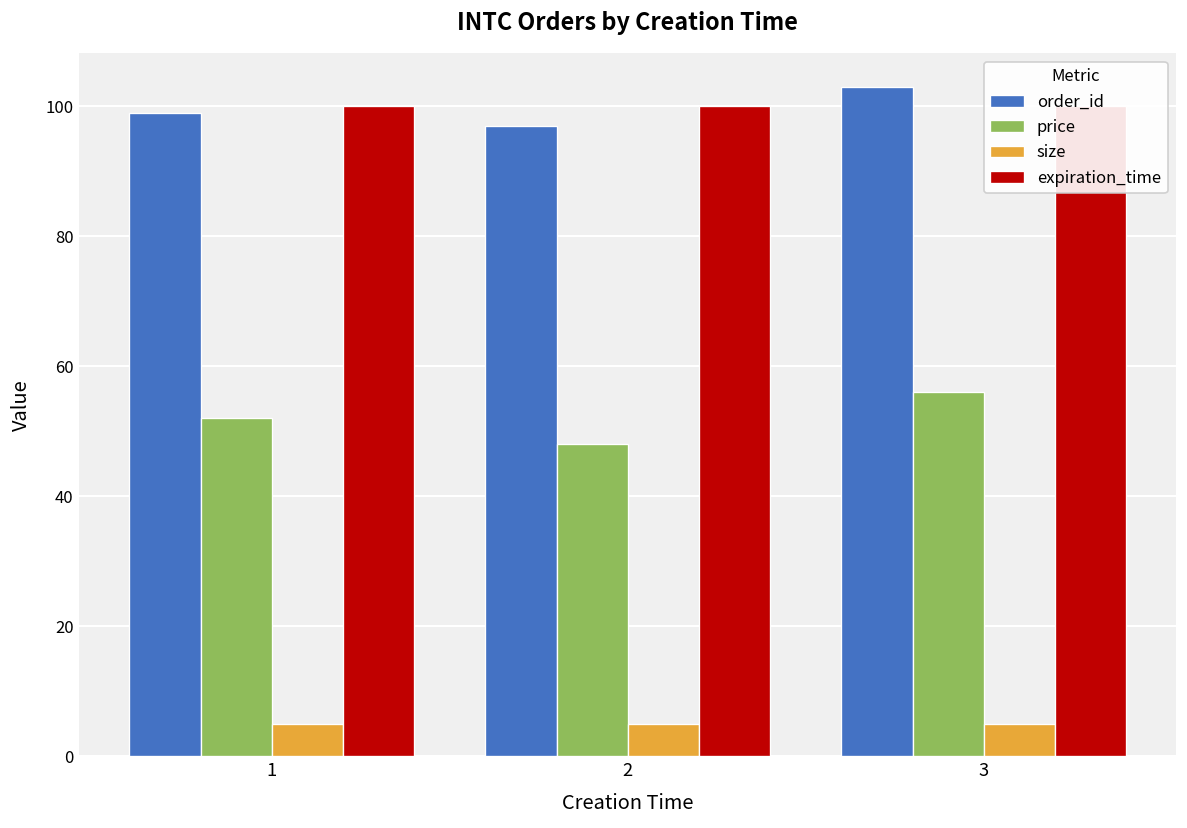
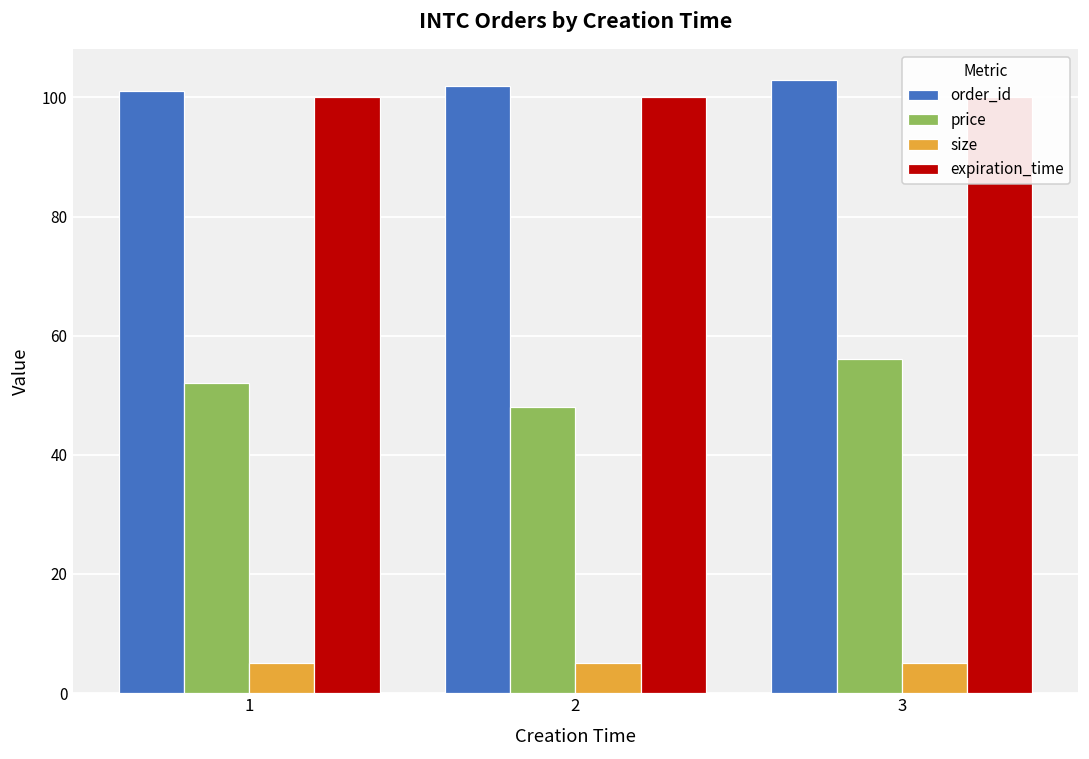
order_id, 1: 99 -> 101
order_id, 2: 97 -> 102
